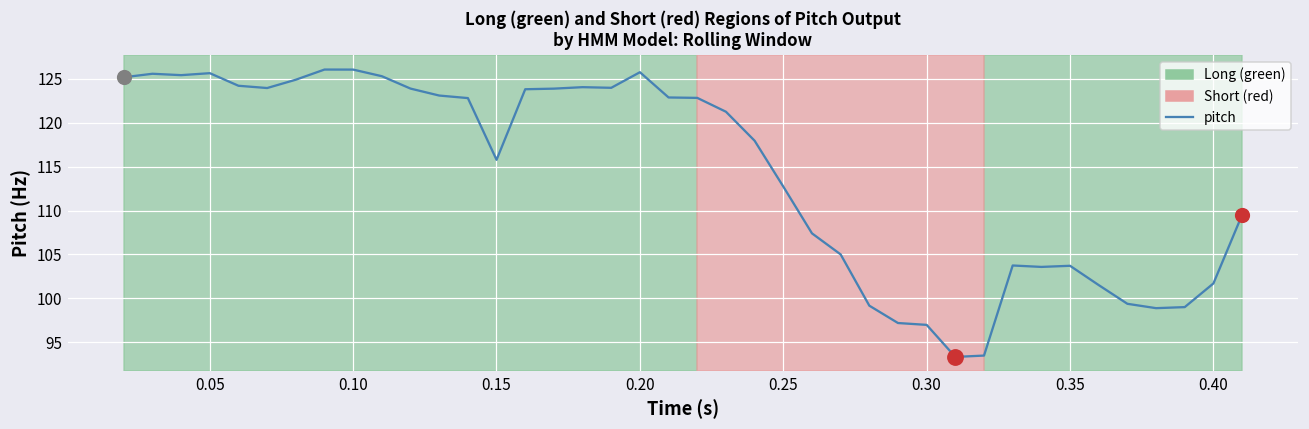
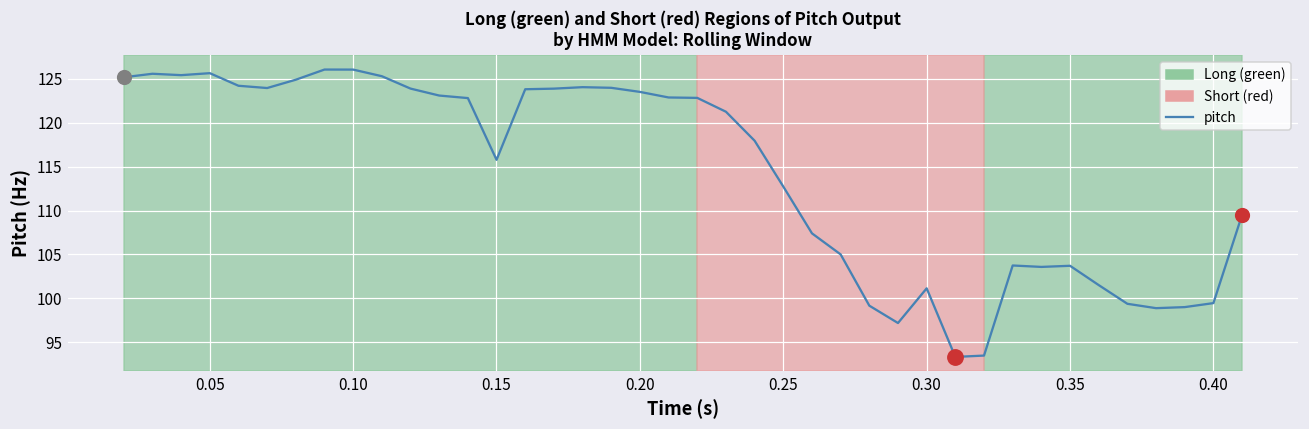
pitch, 0.20: 126 -> 123
pitch, 0.30: 97 -> 101
pitch, 0.40: 102 -> 99
